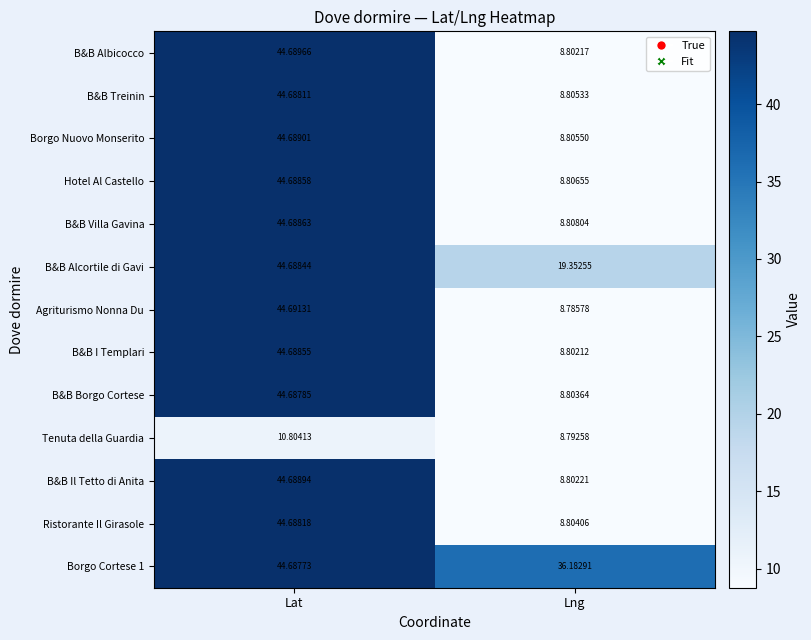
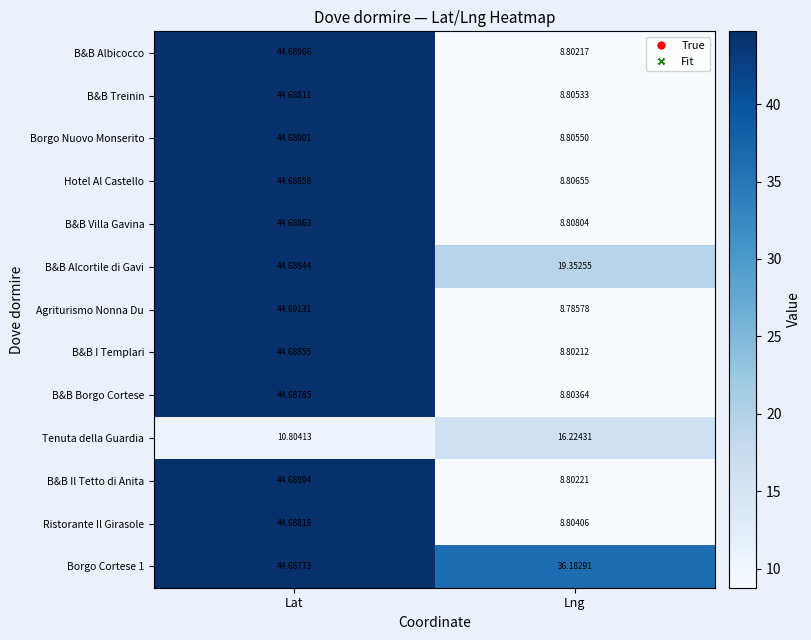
Tenuta della Guardia, Lng: 8.79258 -> 16.22431
